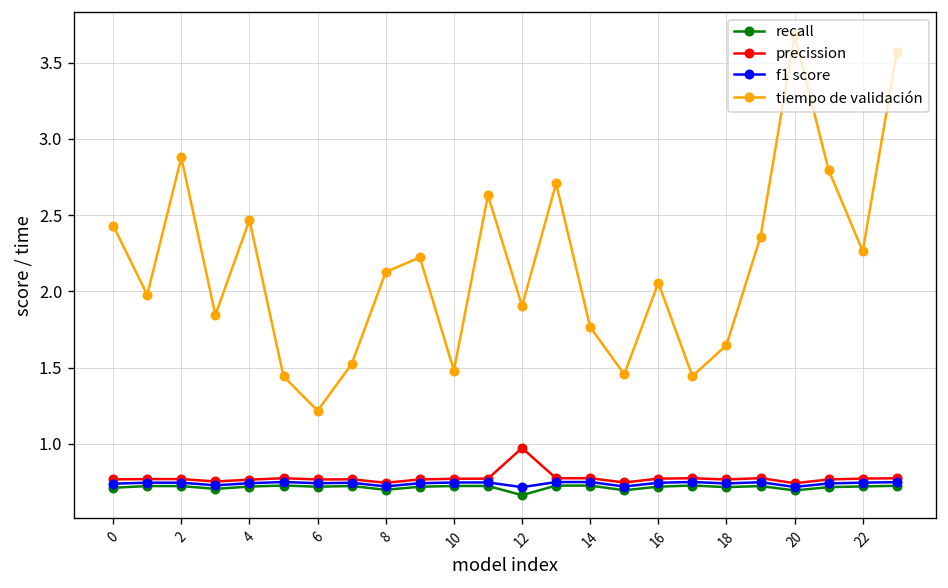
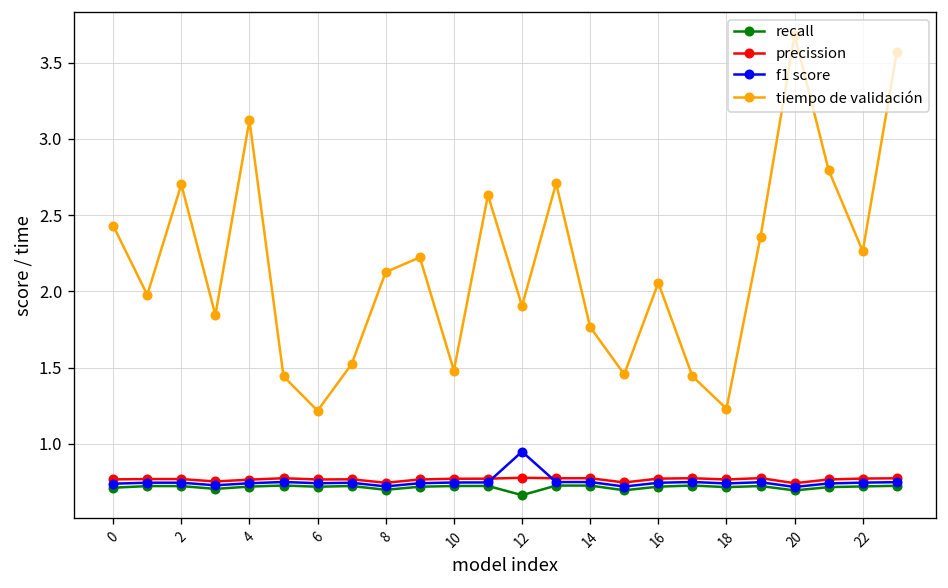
tiempo de validación, 2: 2.88 -> 2.70
tiempo de validación, 4: 2.47 -> 3.12
precission, 12: 0.97 -> 0.78
f1 score, 12: 0.71 -> 0.95
tiempo de validación, 18: 1.65 -> 1.23
